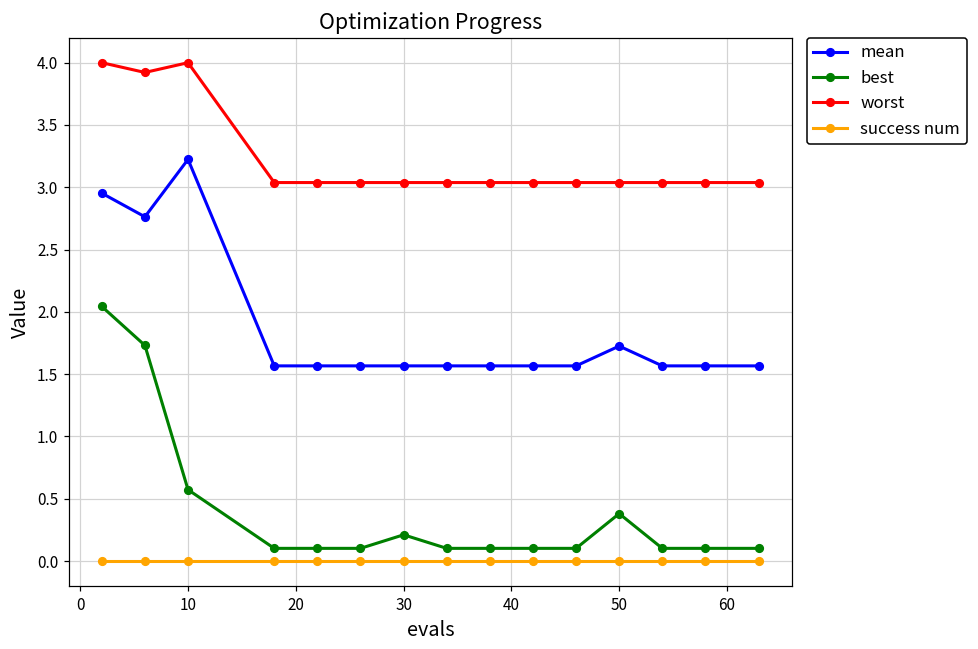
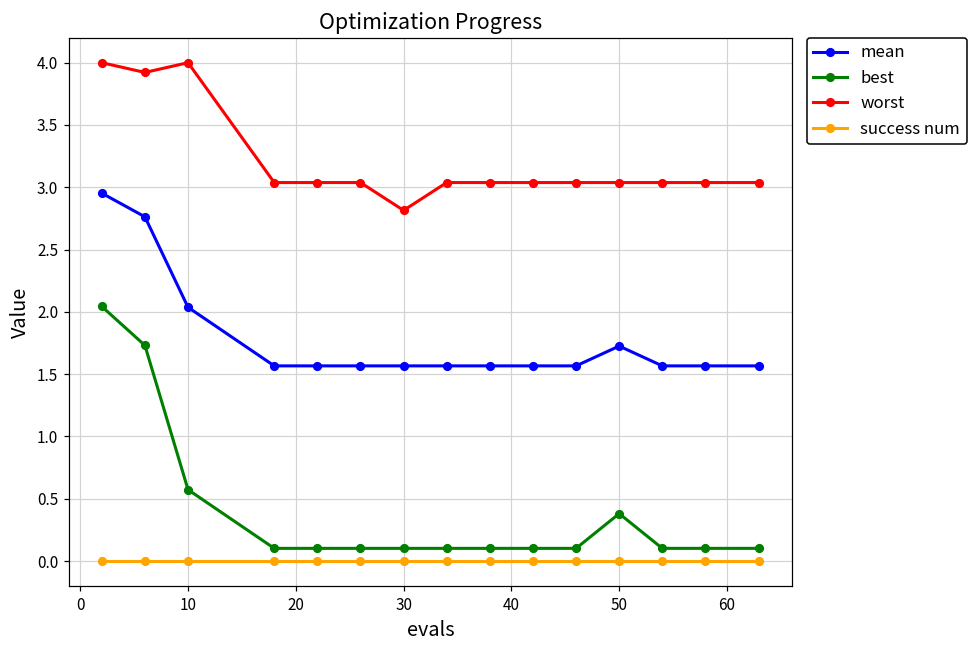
mean, 10: 3.22 -> 2.04
best, 30: 0.21 -> 0.10
worst, 30: 3.04 -> 2.81
